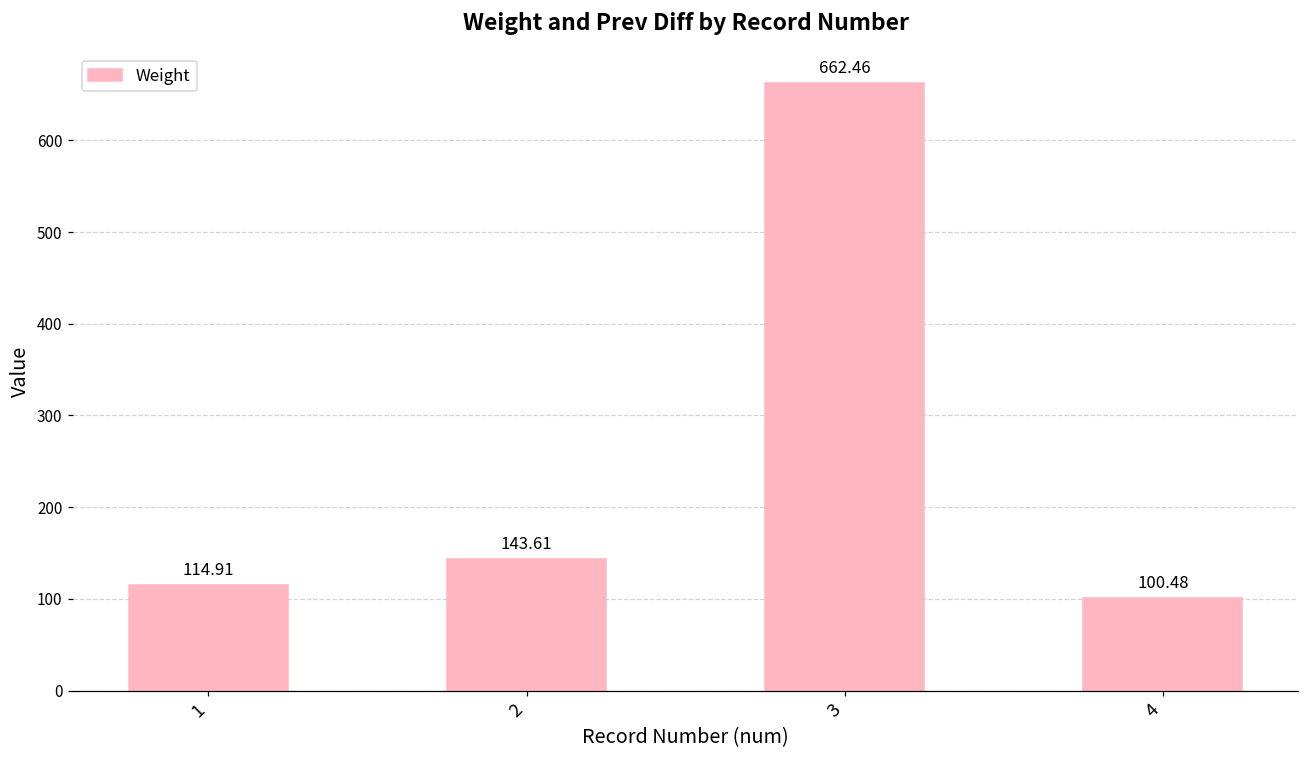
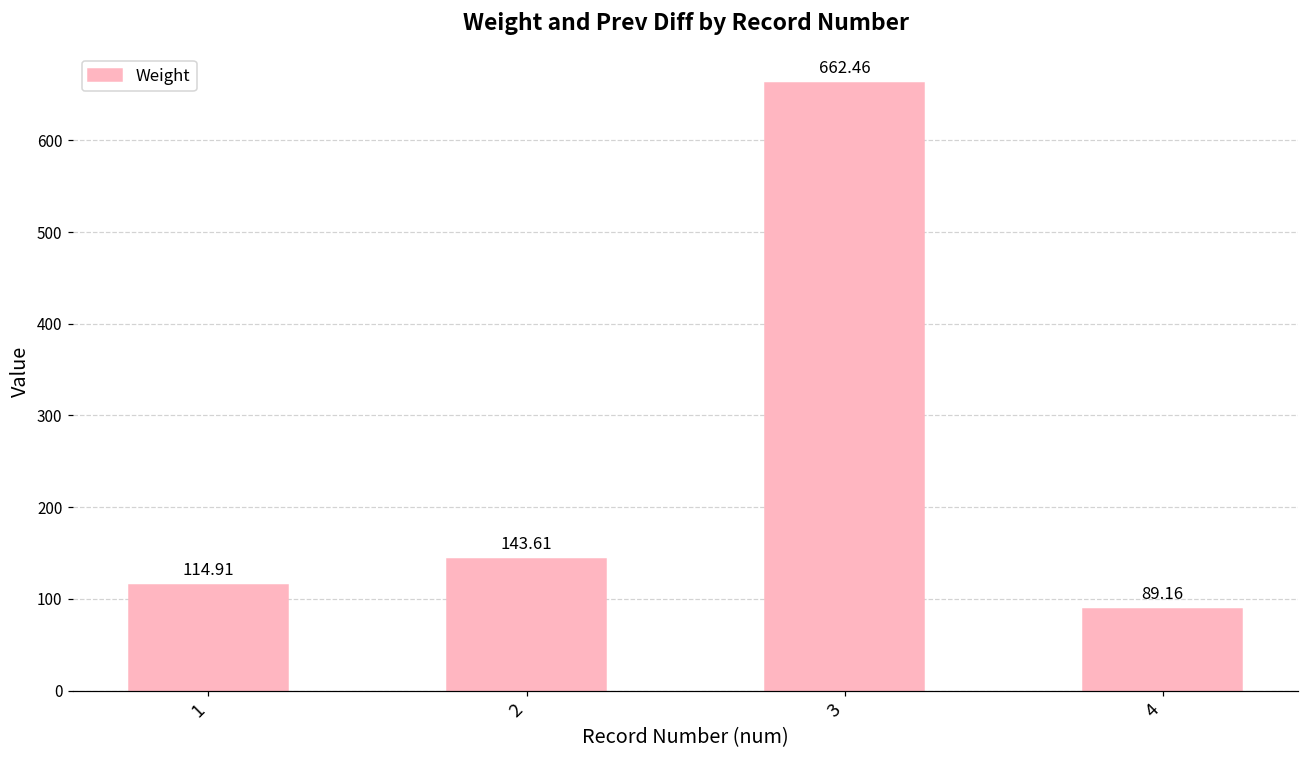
4: 100.48 -> 89.16
